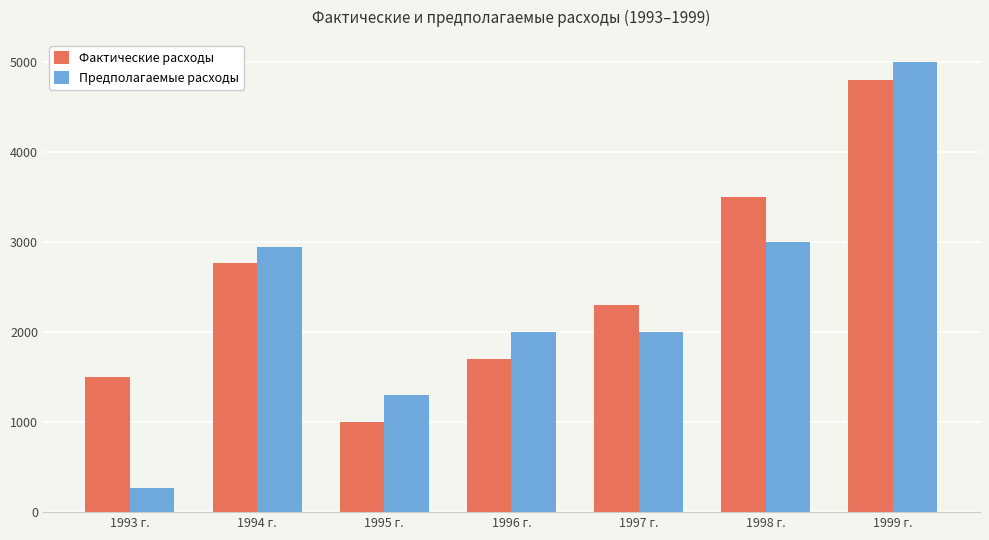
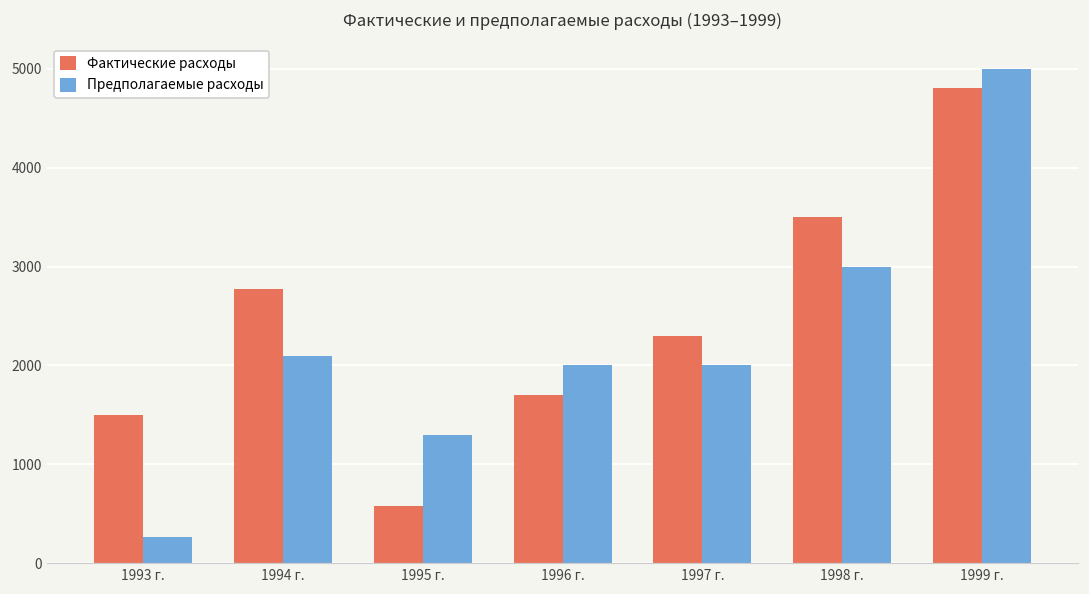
Предполагаемые расходы, 1994 г.: 2900 -> 2100
Фактические расходы, 1995 г.: 1000 -> 600
